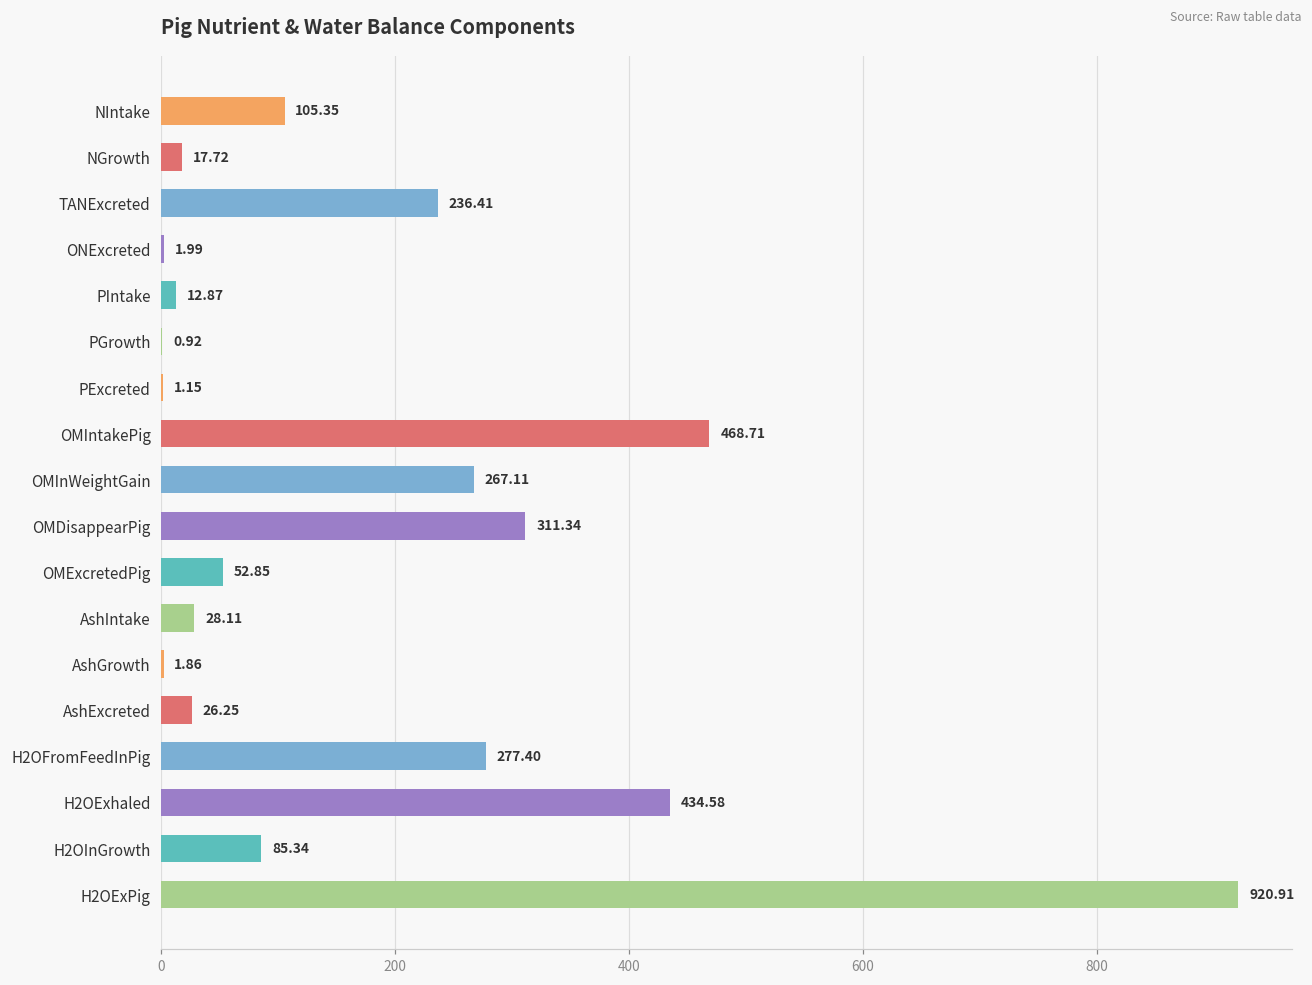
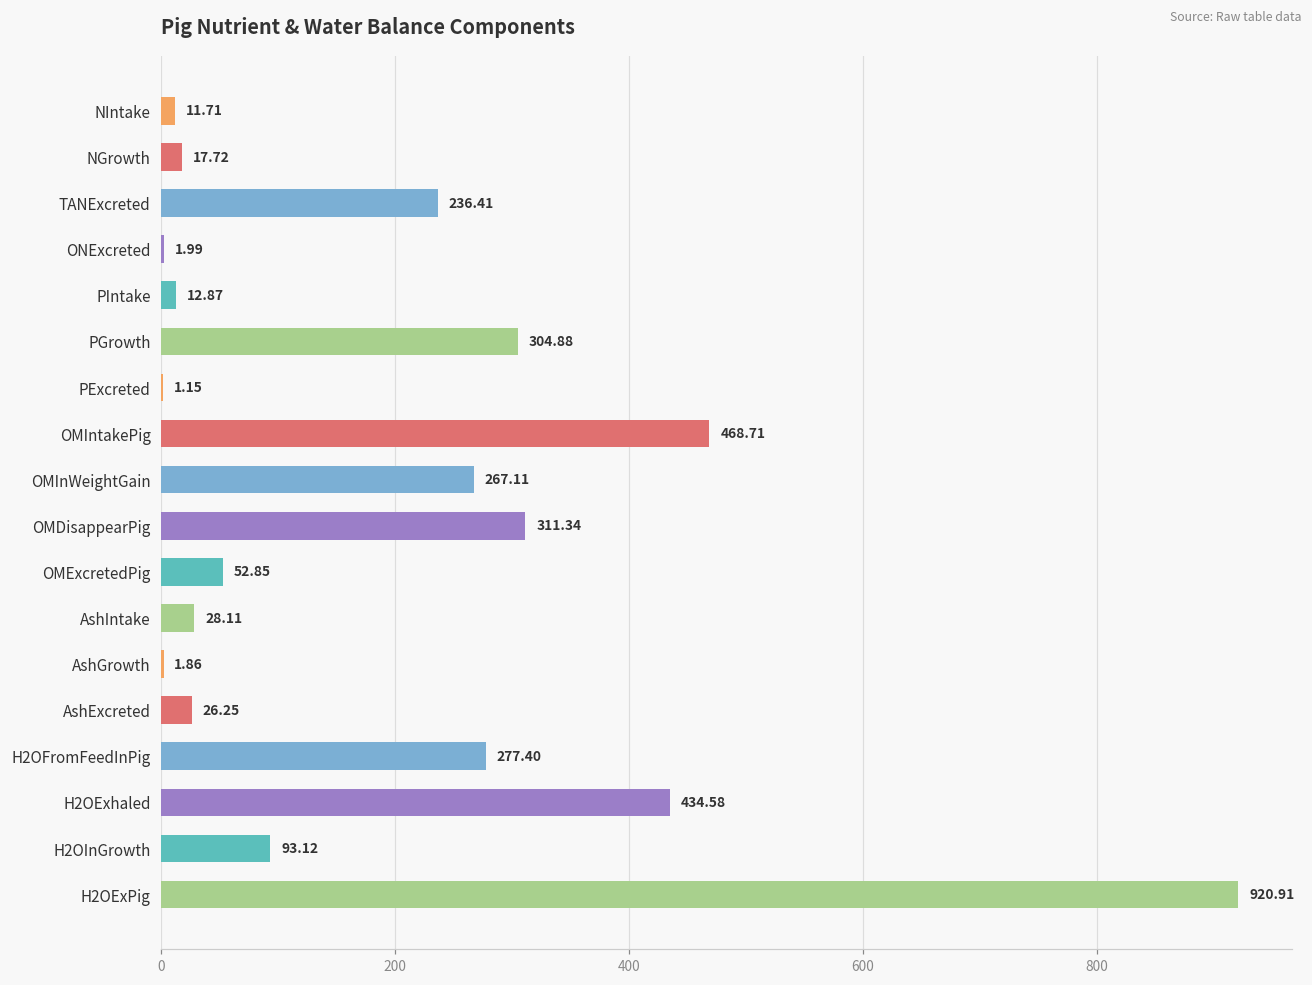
NIntake: 105.35 -> 11.71
PGrowth: 0.92 -> 304.88
H2OInGrowth: 85.34 -> 93.12
